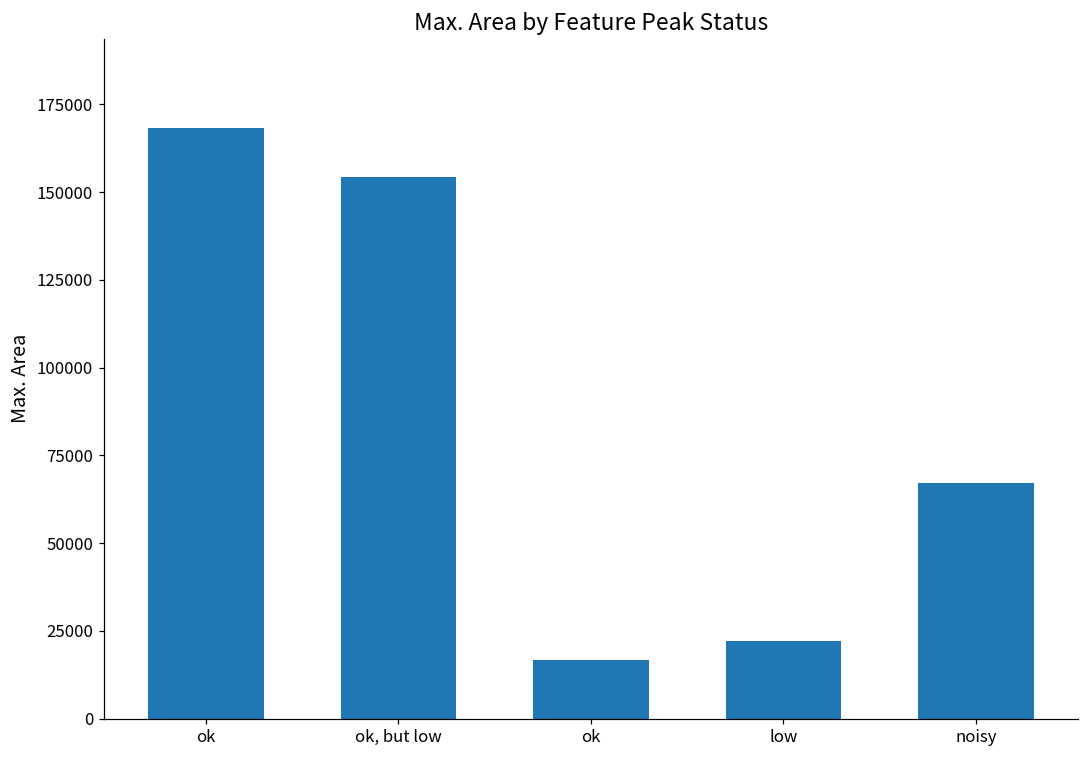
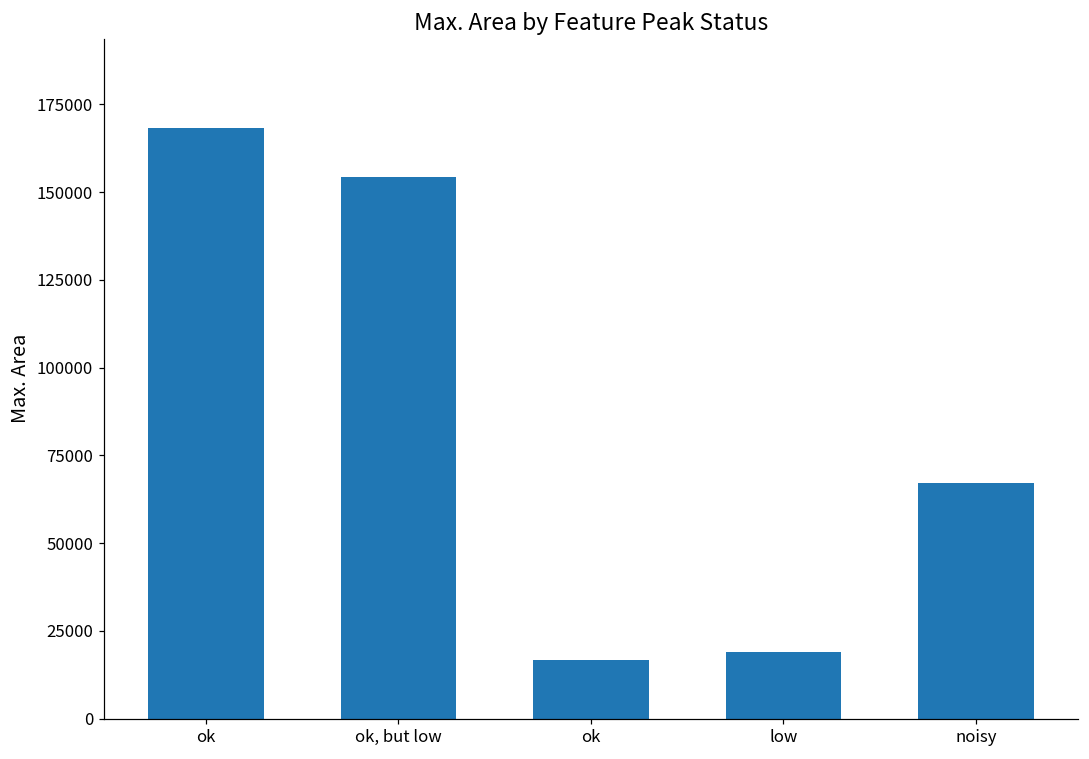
low: 22000 -> 19000
